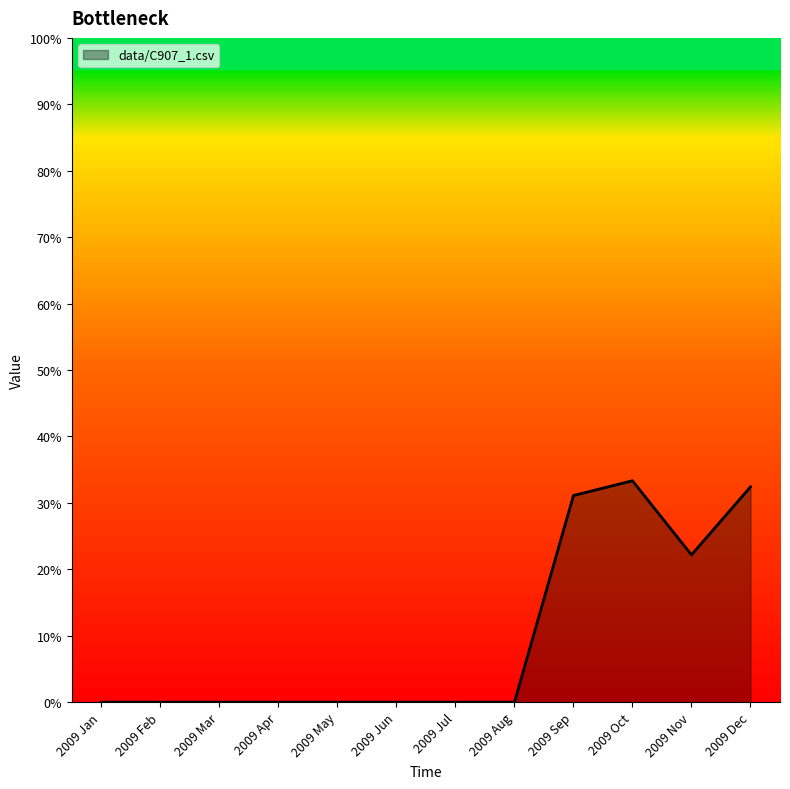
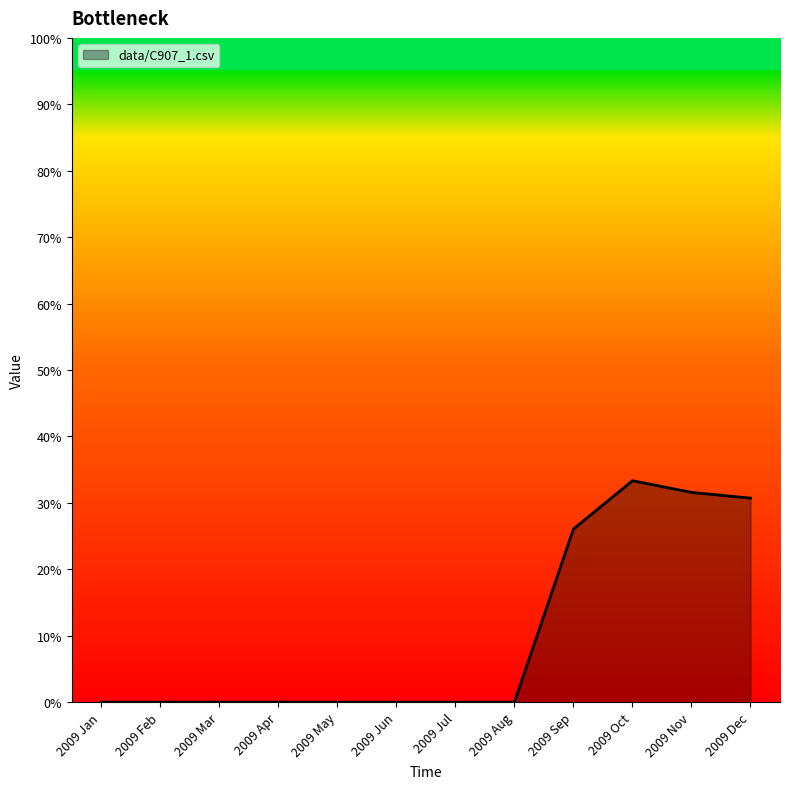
2009 Sep: 31% -> 26%
2009 Nov: 22% -> 32%
2009 Dec: 32% -> 31%
